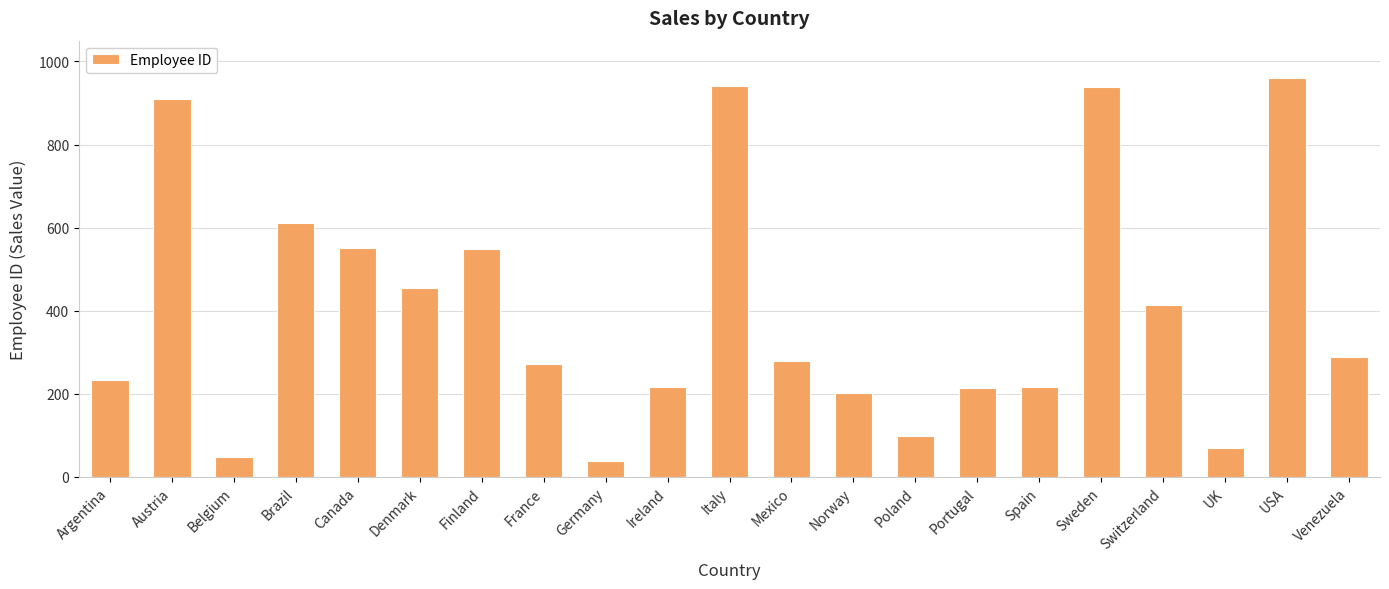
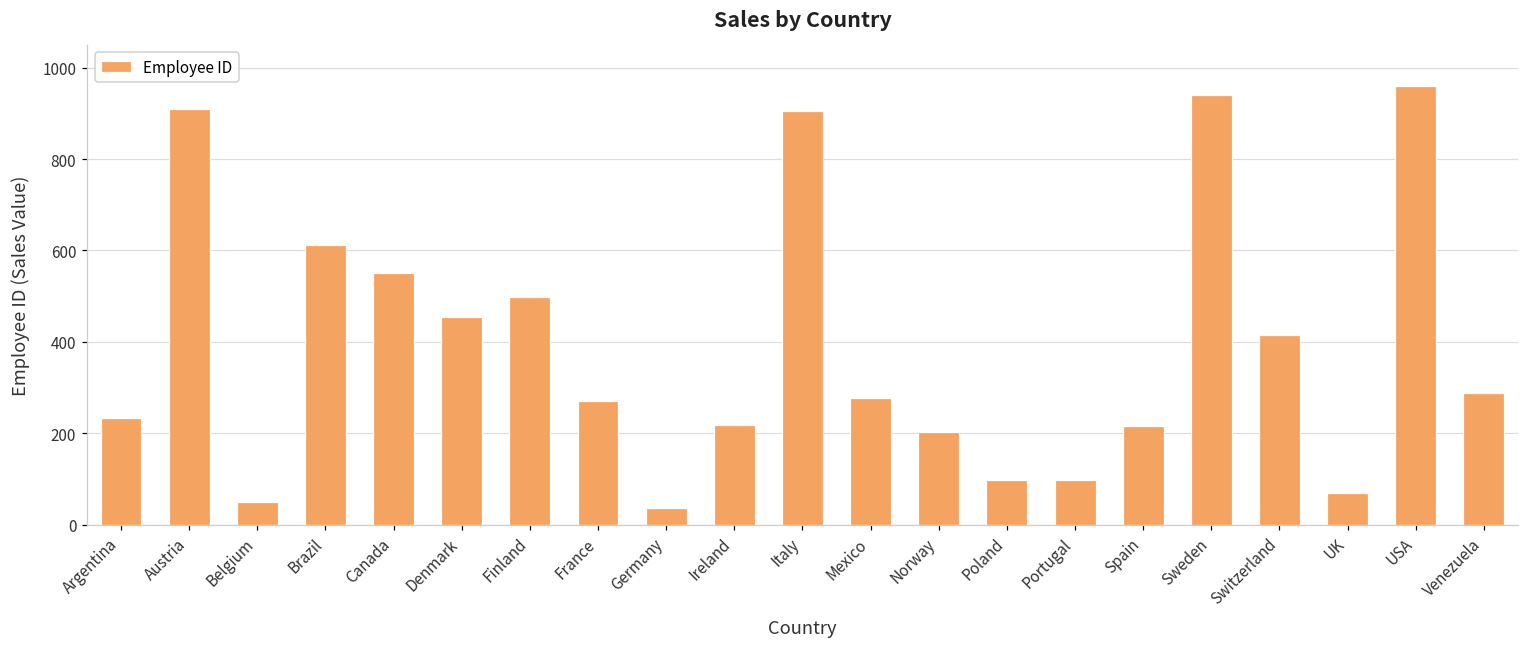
Finland: 550 -> 500
Italy: 940 -> 900
Portugal: 210 -> 100
